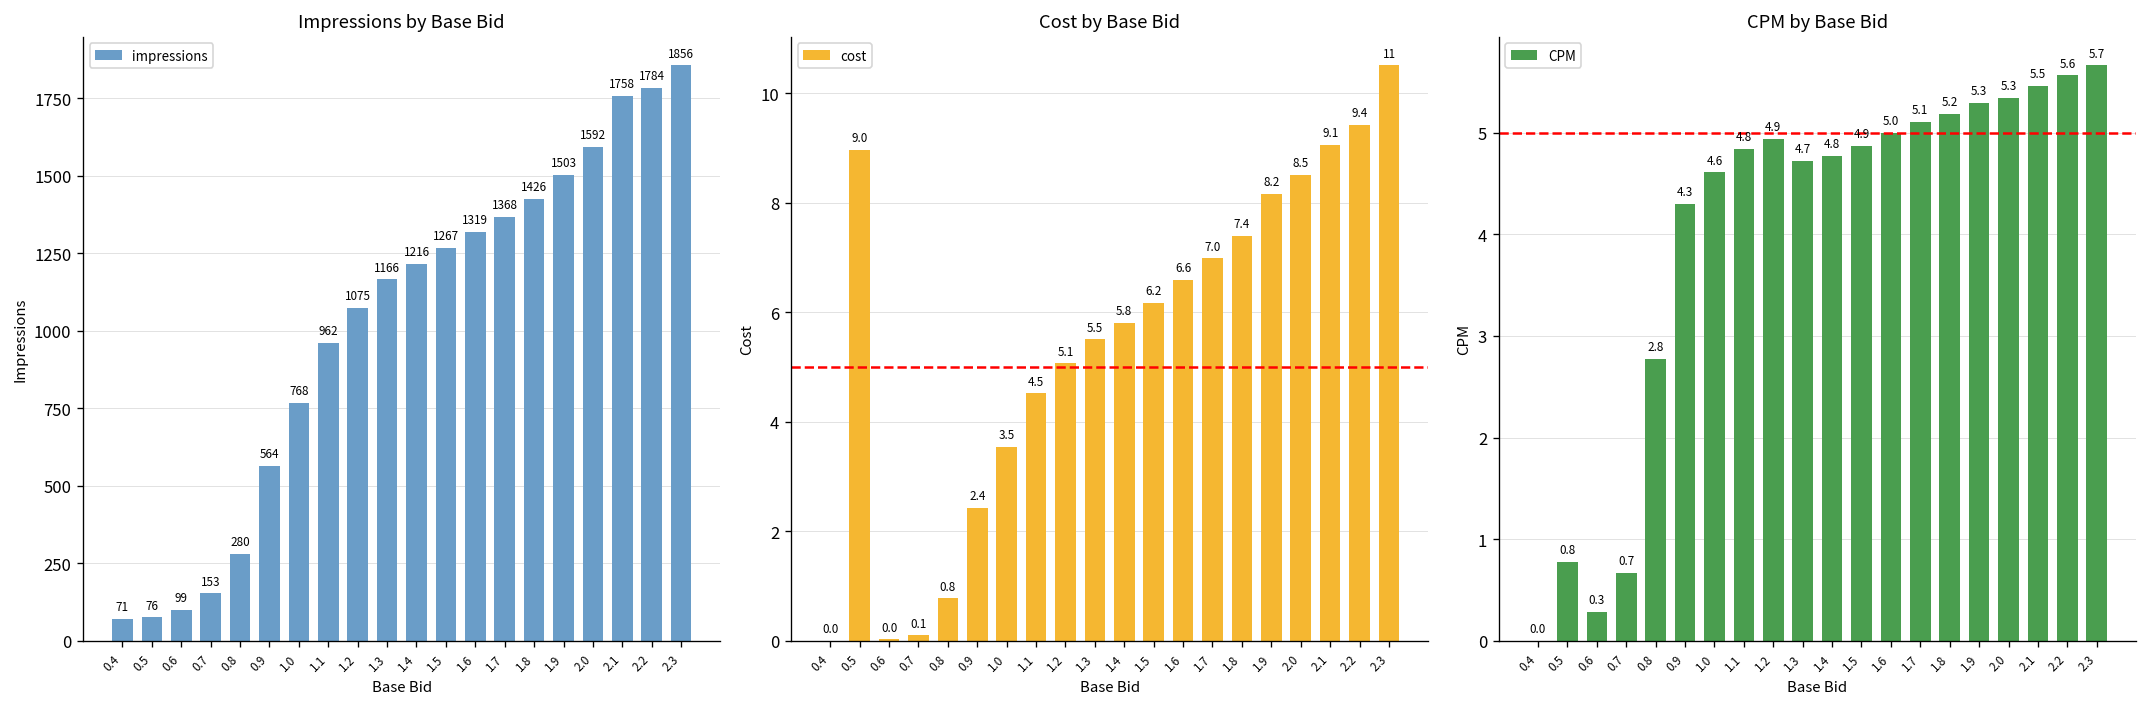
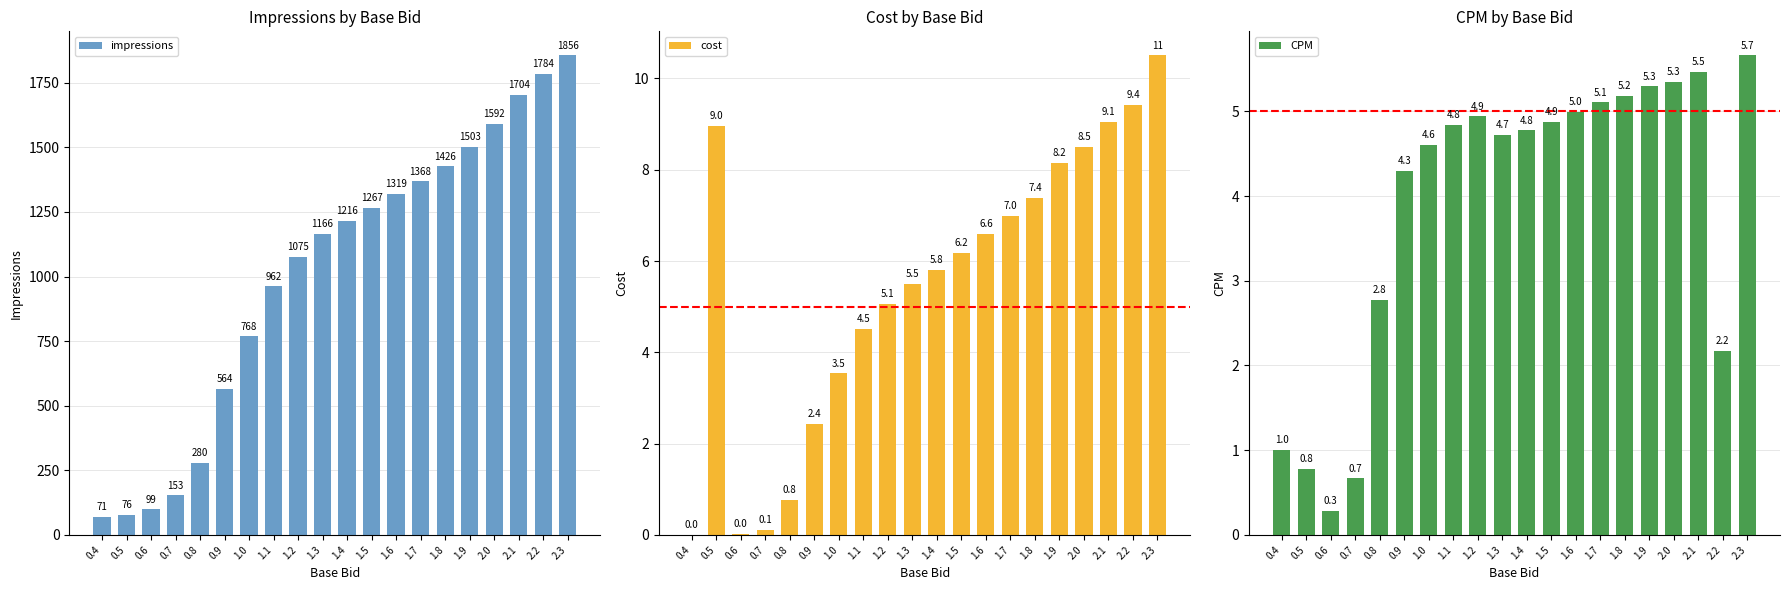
Impressions by Base Bid, 2.1: 1758 -> 1704
CPM by Base Bid, 0.4: 0.0 -> 1.0
CPM by Base Bid, 2.2: 5.6 -> 2.2
